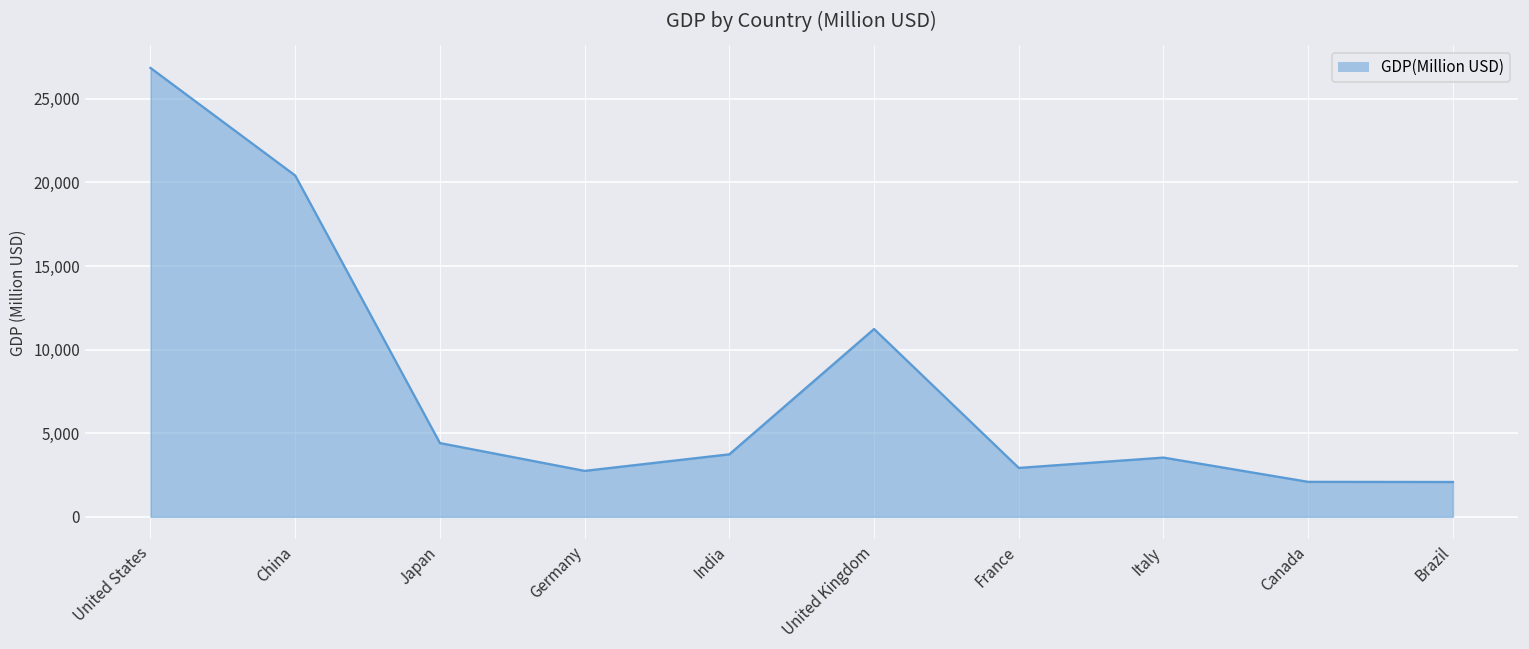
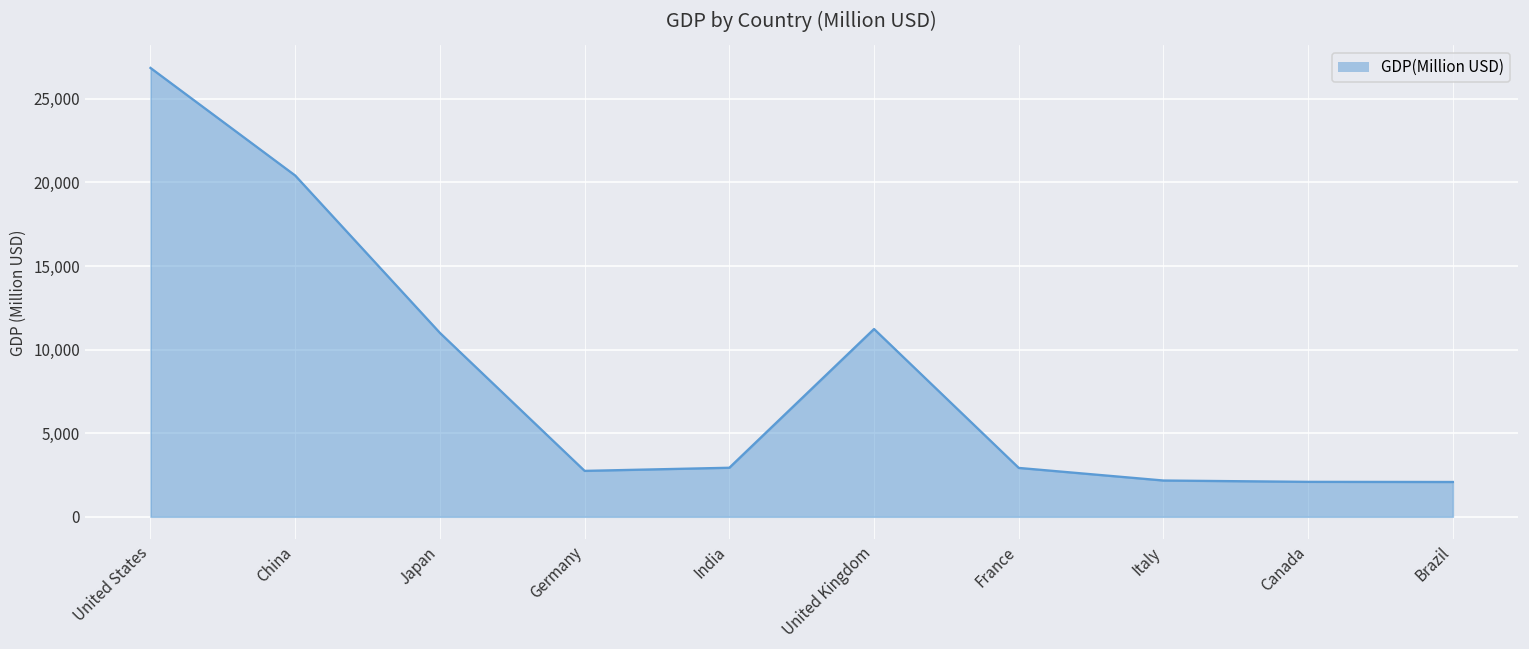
Japan: 4,400 -> 11,000
India: 3,700 -> 2,900
Italy: 3,500 -> 2,200
